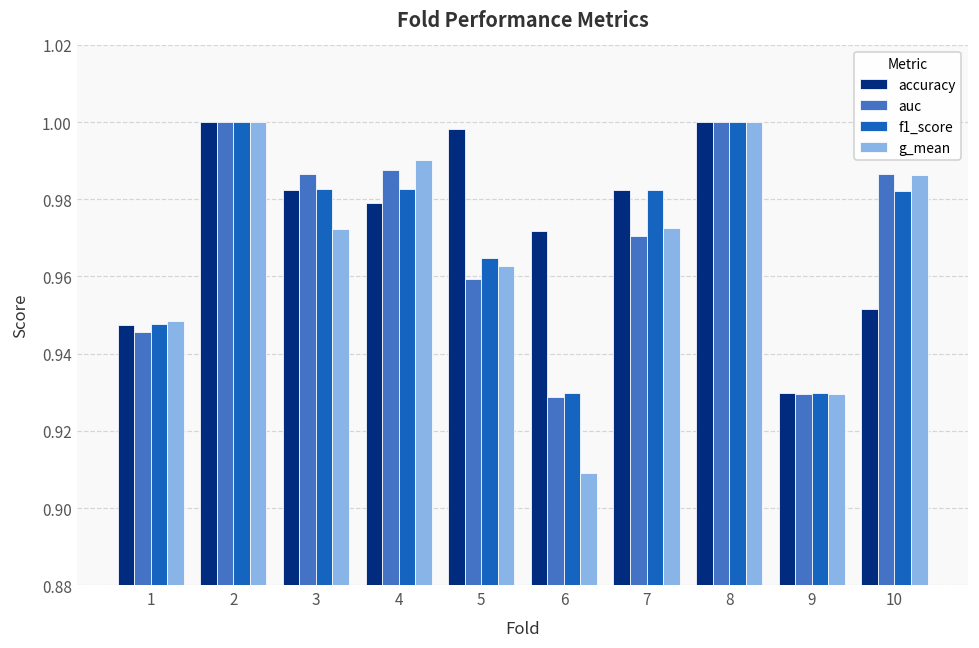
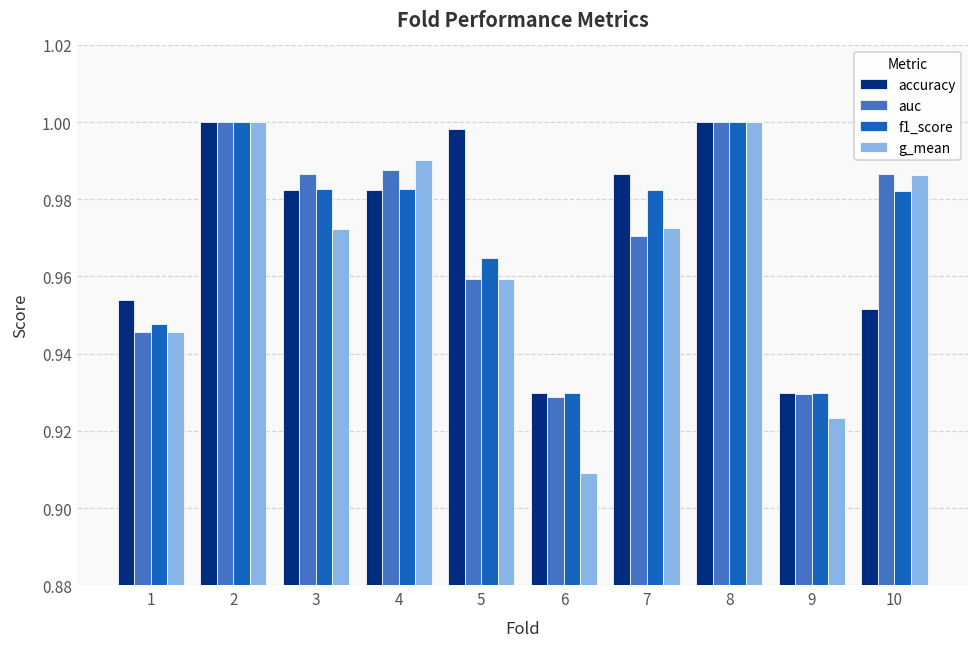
accuracy, 1: 0.947 -> 0.954
g_mean, 1: 0.948 -> 0.946
accuracy, 4: 0.979 -> 0.982
g_mean, 5: 0.963 -> 0.959
accuracy, 6: 0.972 -> 0.930
accuracy, 7: 0.982 -> 0.986
g_mean, 9: 0.930 -> 0.923
